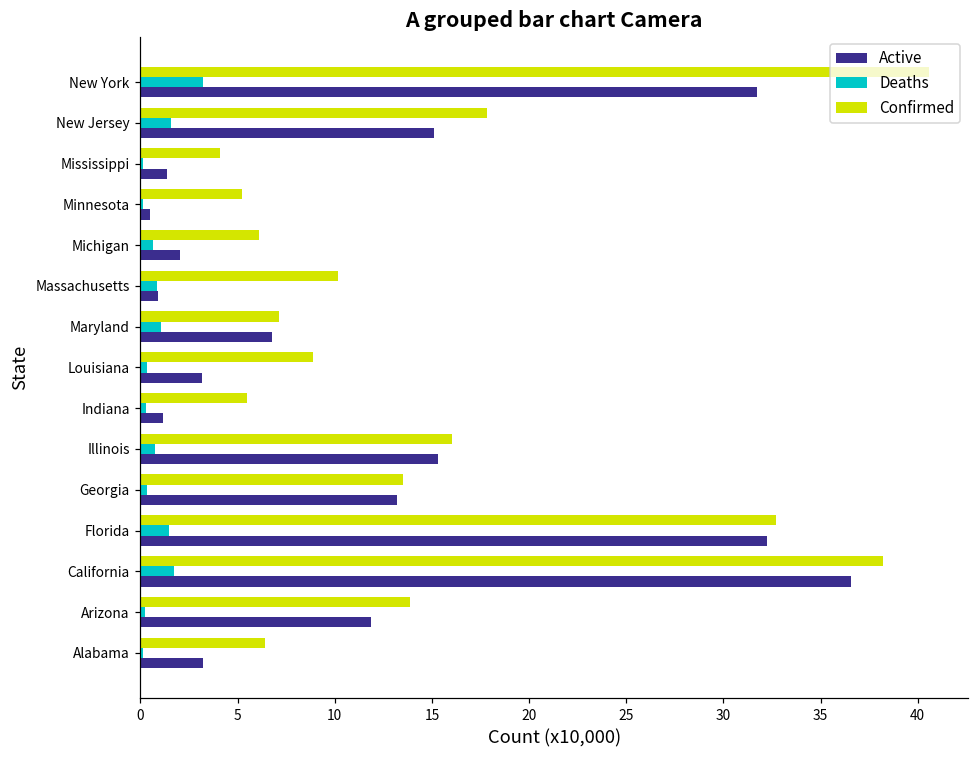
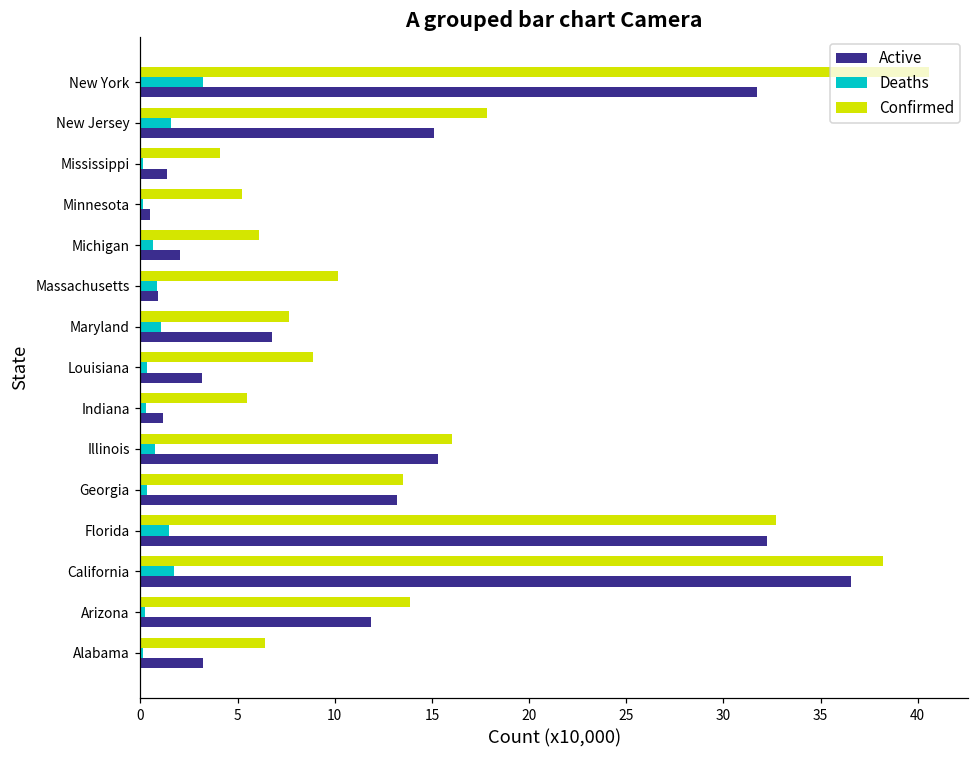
Confirmed, Maryland: 7.2 -> 7.6
